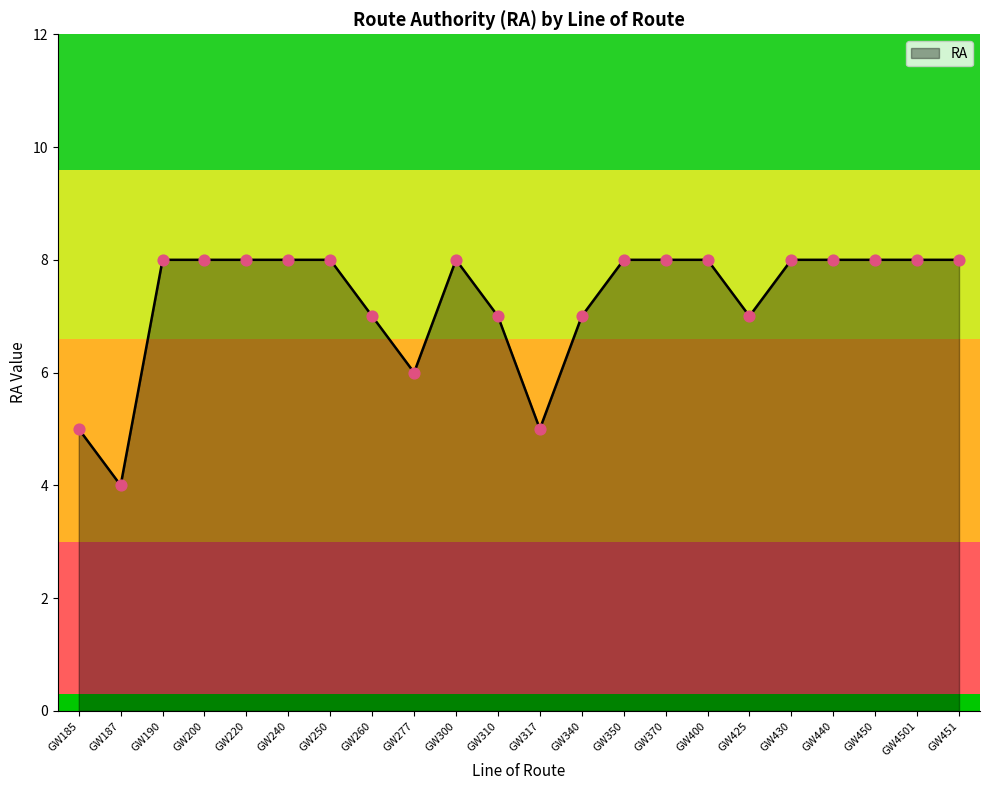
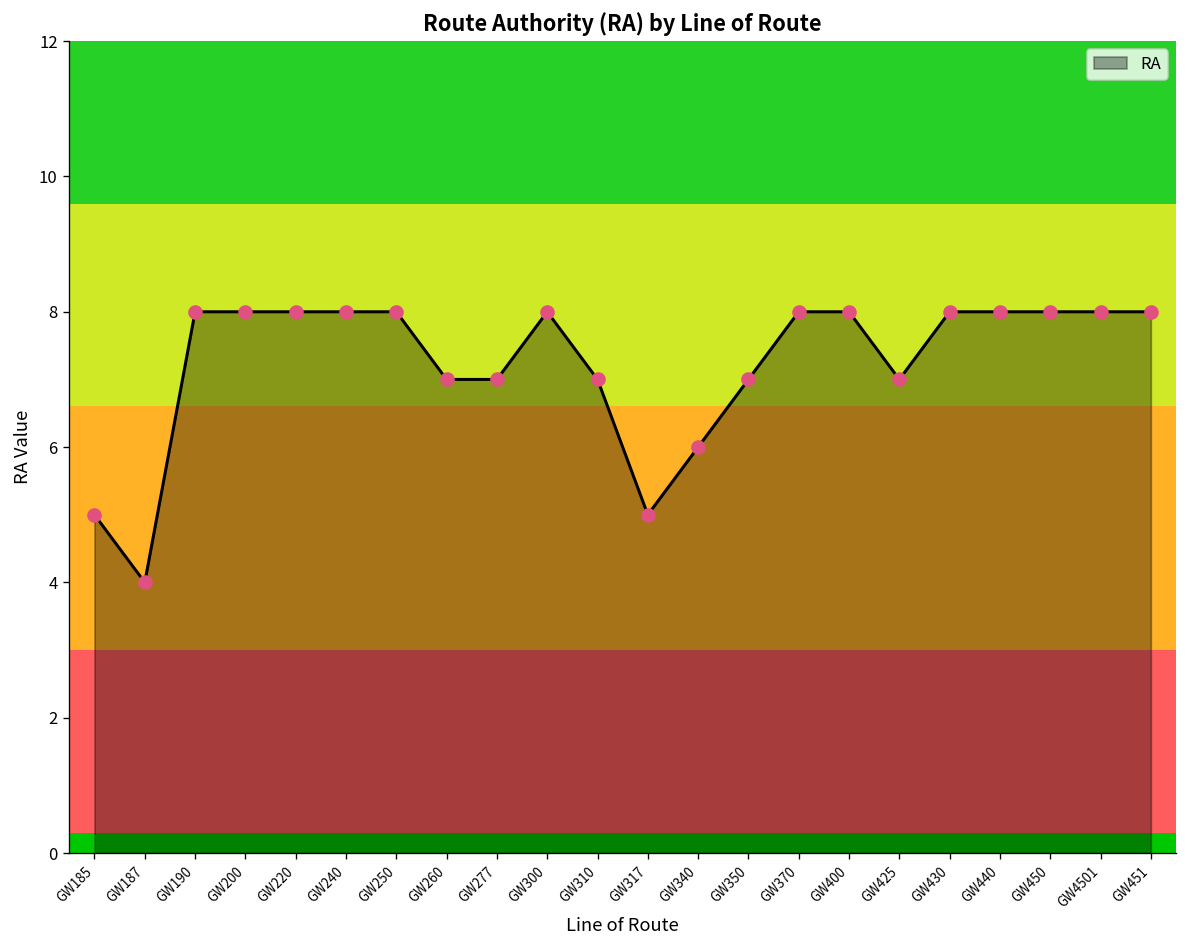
GW277: 6 -> 7
GW340: 7 -> 6
GW350: 8 -> 7
